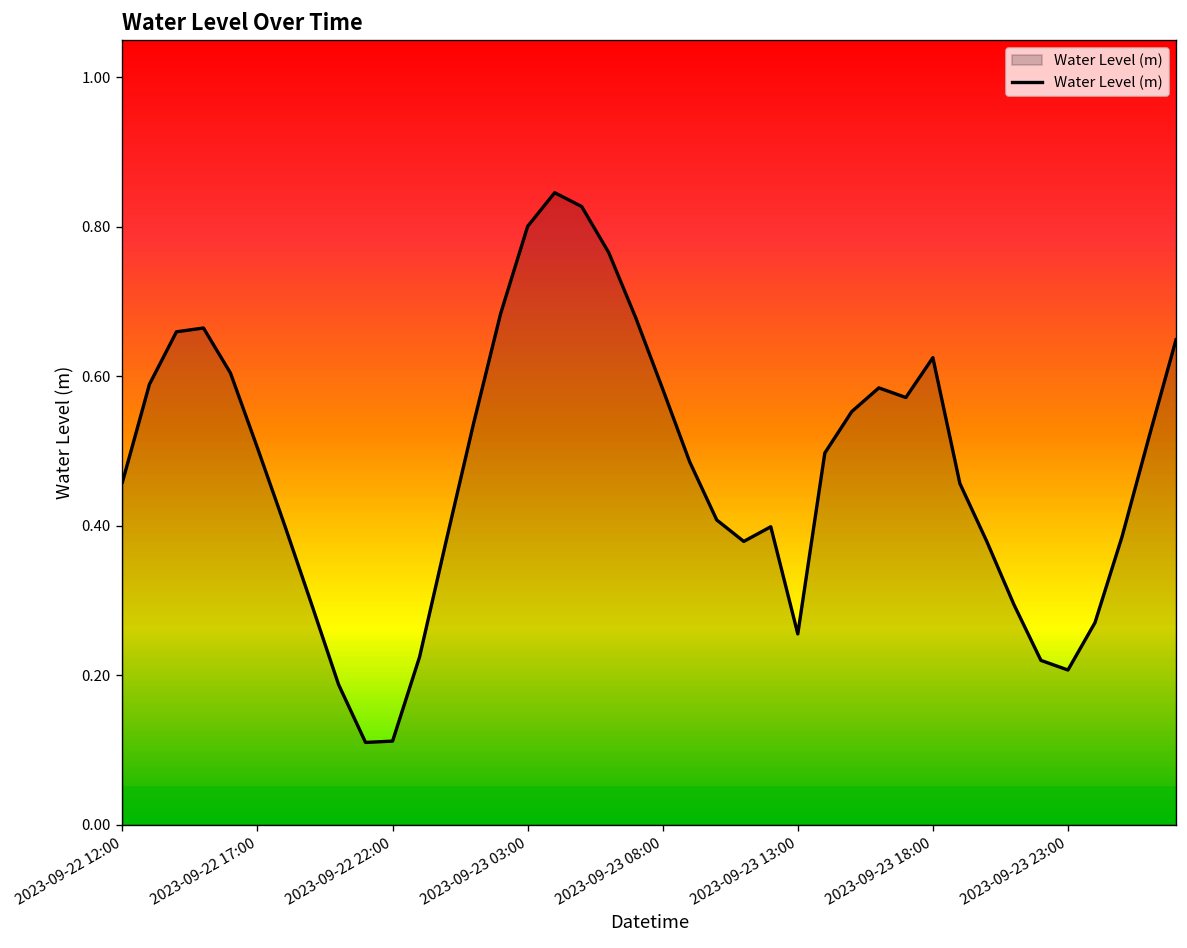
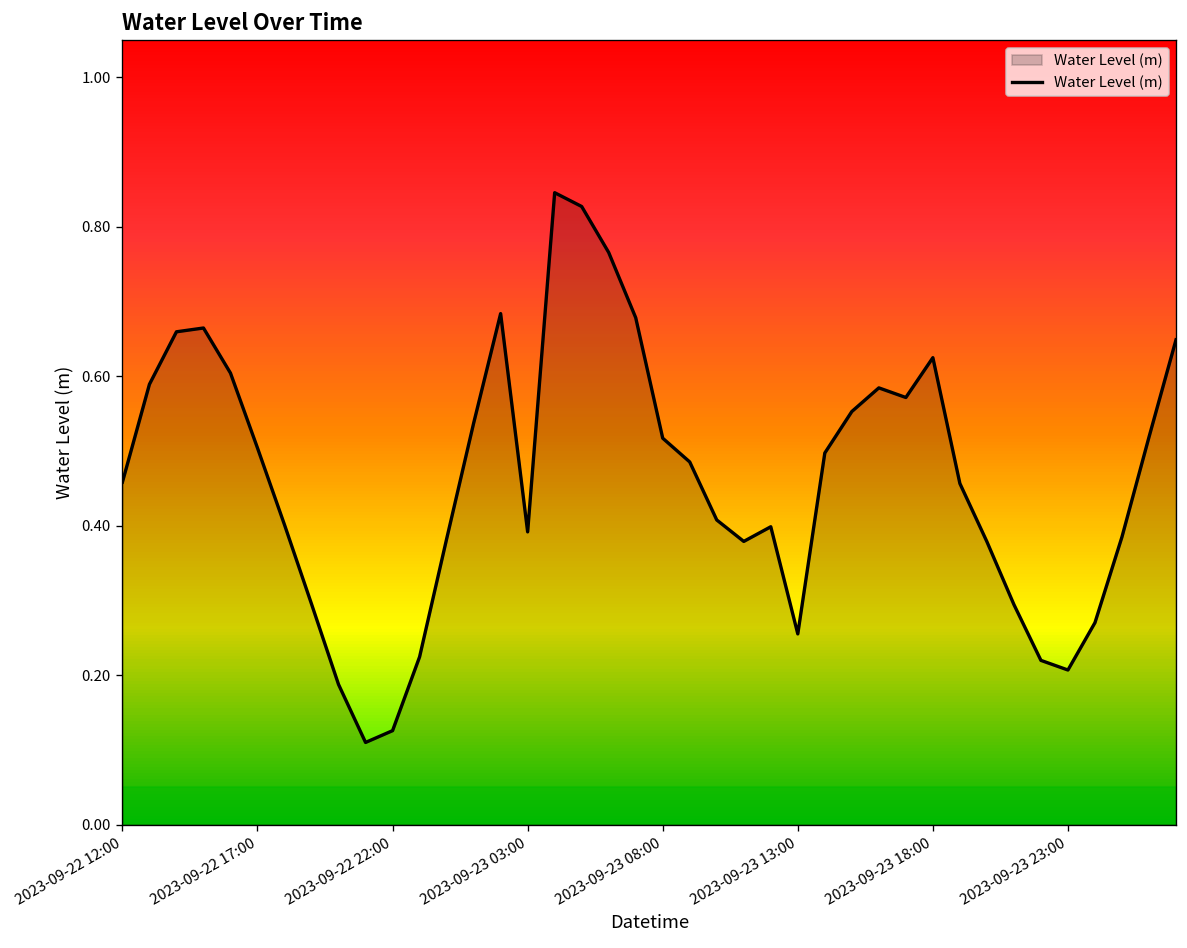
2023-09-22 22:00: 0.11 -> 0.13
2023-09-23 03:00: 0.80 -> 0.39
2023-09-23 08:00: 0.58 -> 0.52
